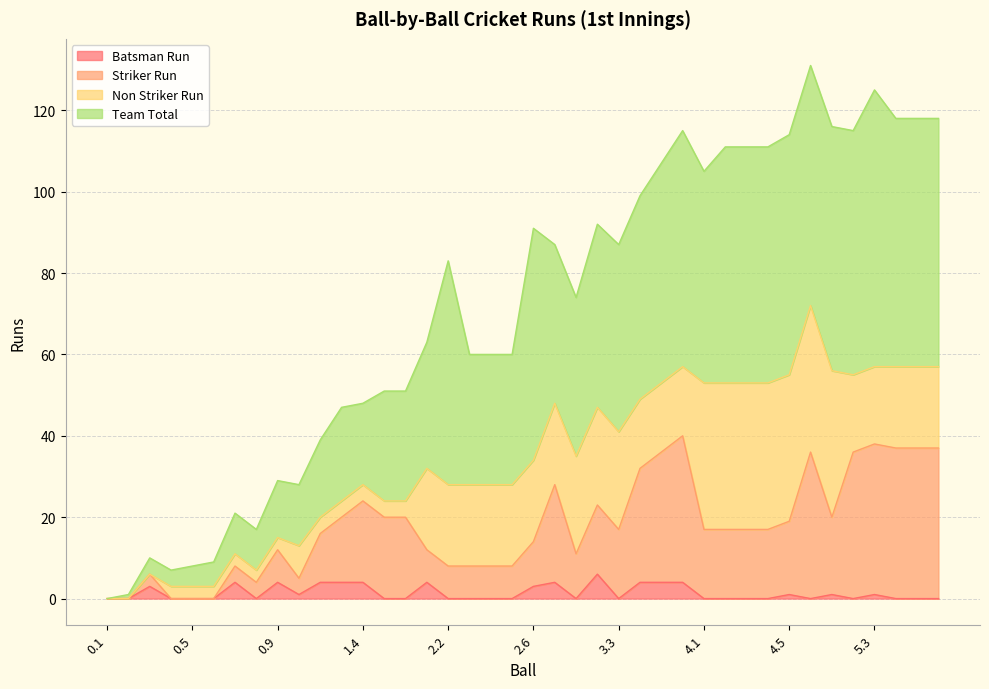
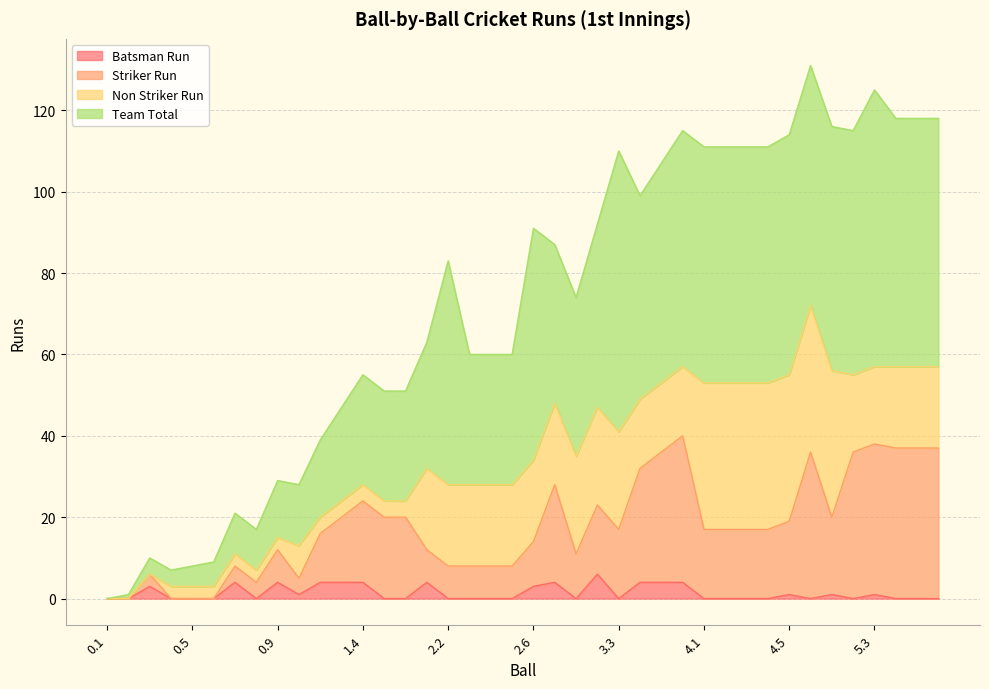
Team Total, 1.4: 20 -> 27
Team Total, 3.3: 46 -> 69
Team Total, 4.1: 52 -> 58
